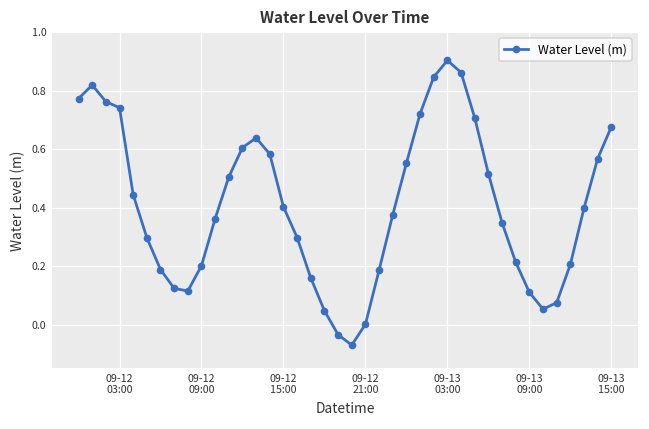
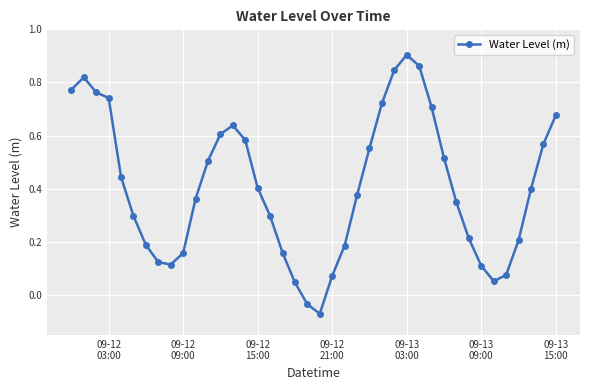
09-12 09:00: 0.20 -> 0.16
09-12 21:00: 0.00 -> 0.07
